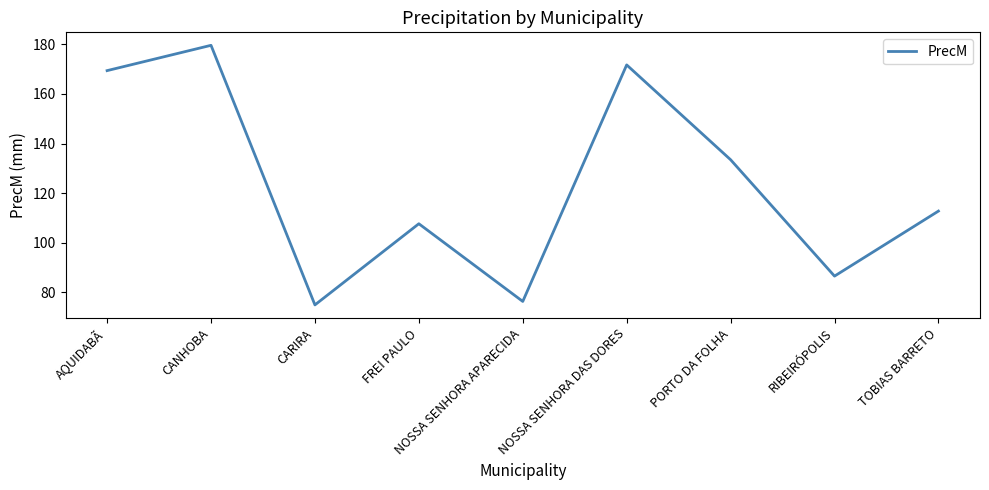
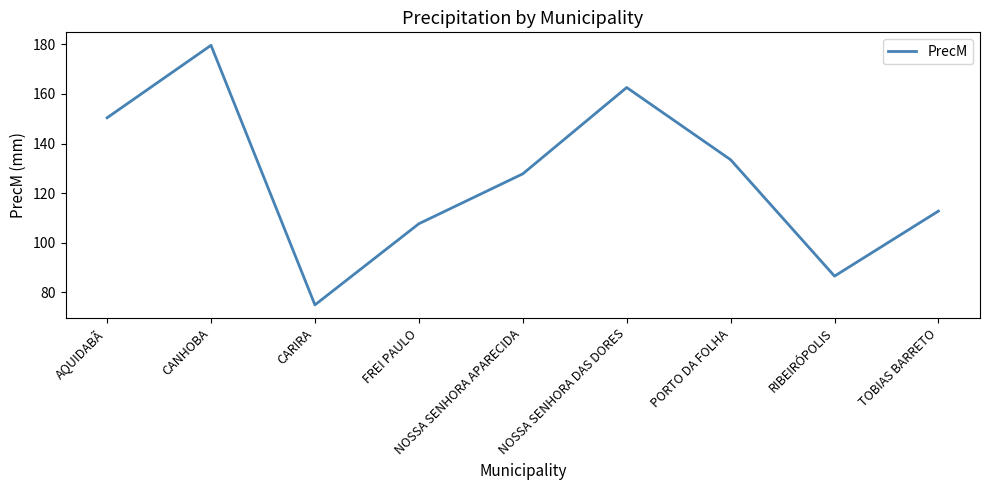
AQUIDABÃ: 169 -> 150
NOSSA SENHORA APARECIDA: 76 -> 128
NOSSA SENHORA DAS DORES: 172 -> 163
